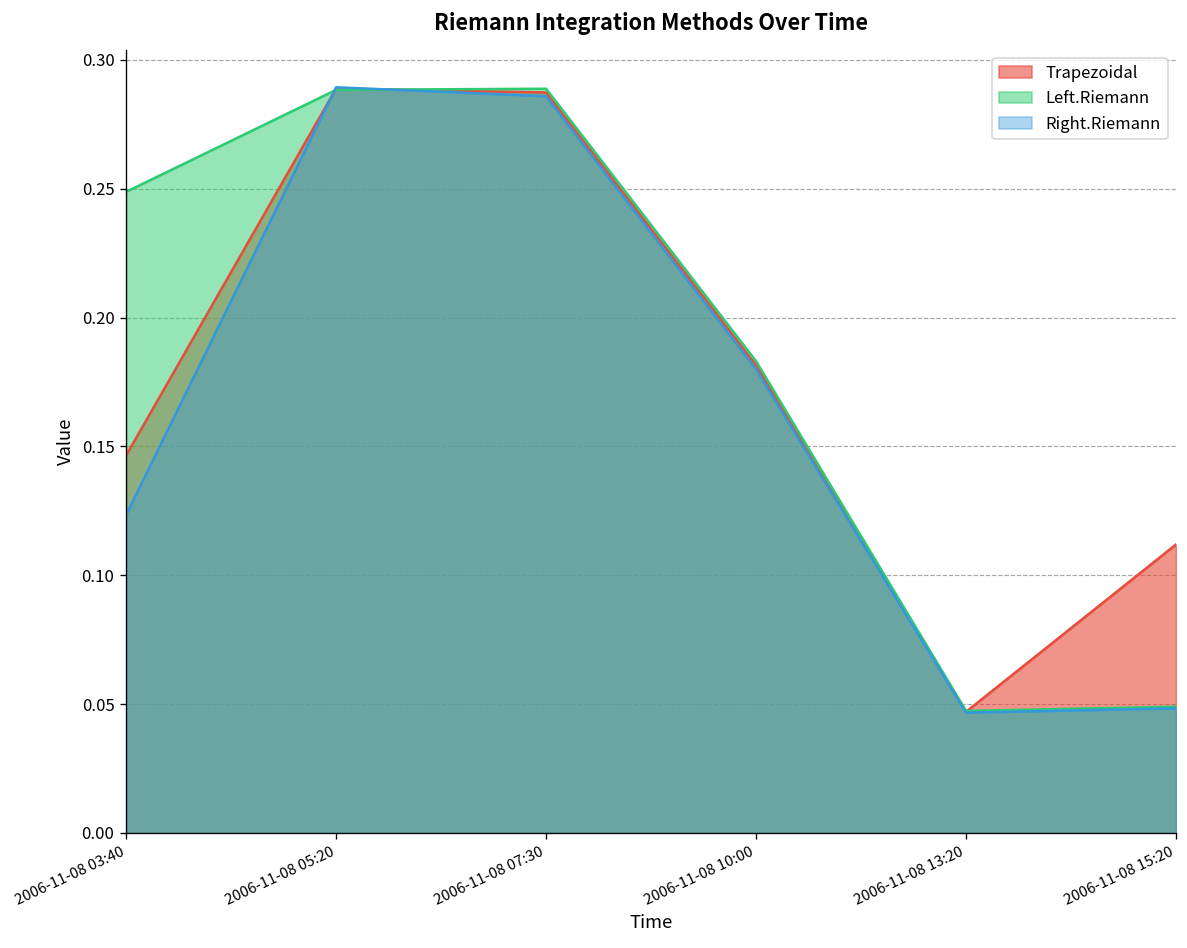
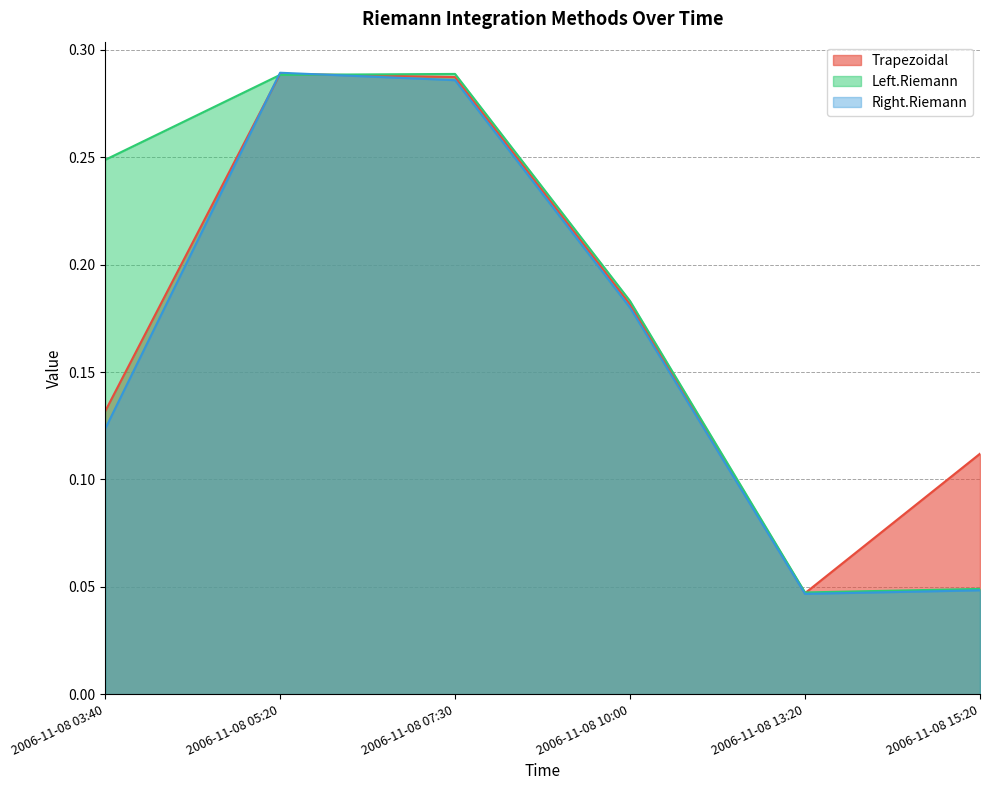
Trapezoidal, 2006-11-08 03:40: 0.146 -> 0.132
